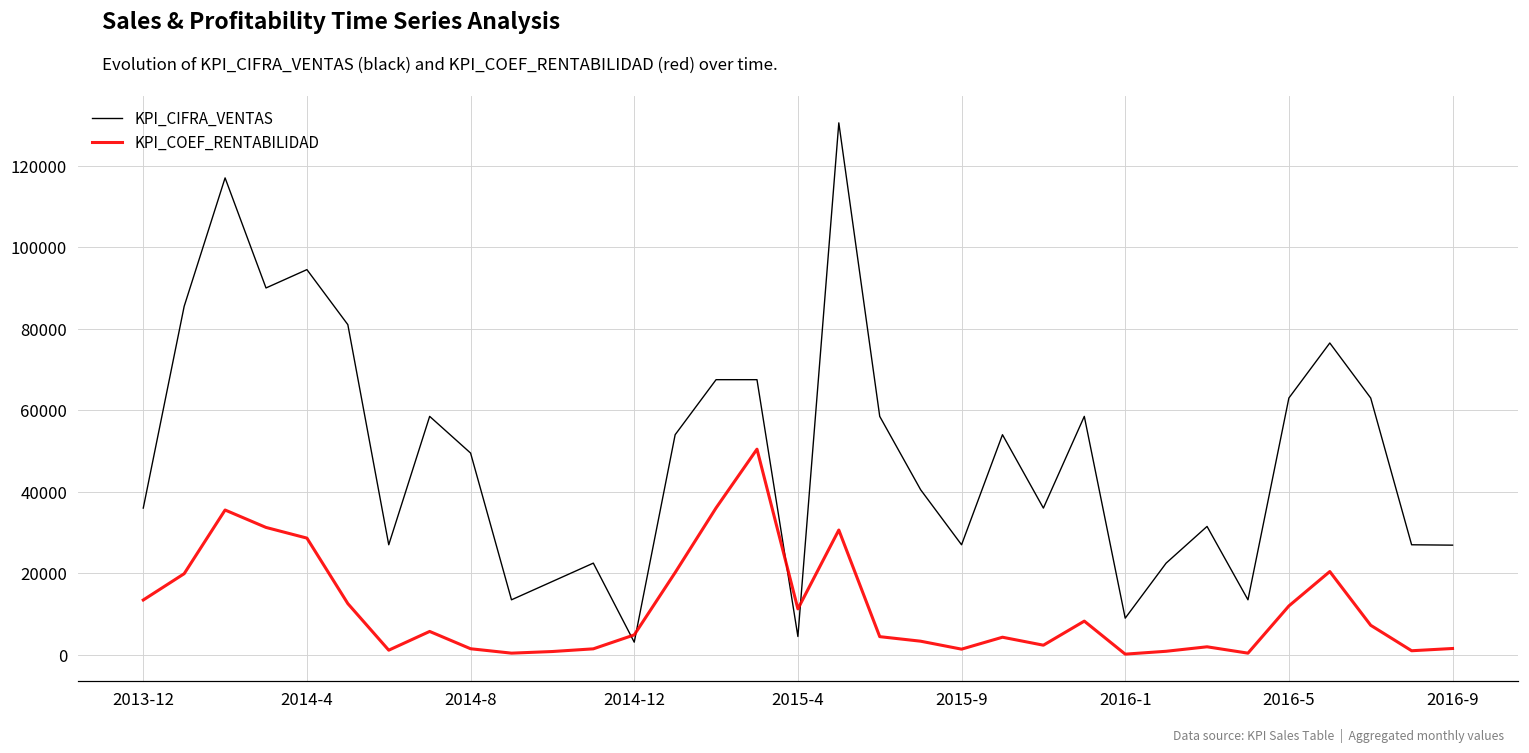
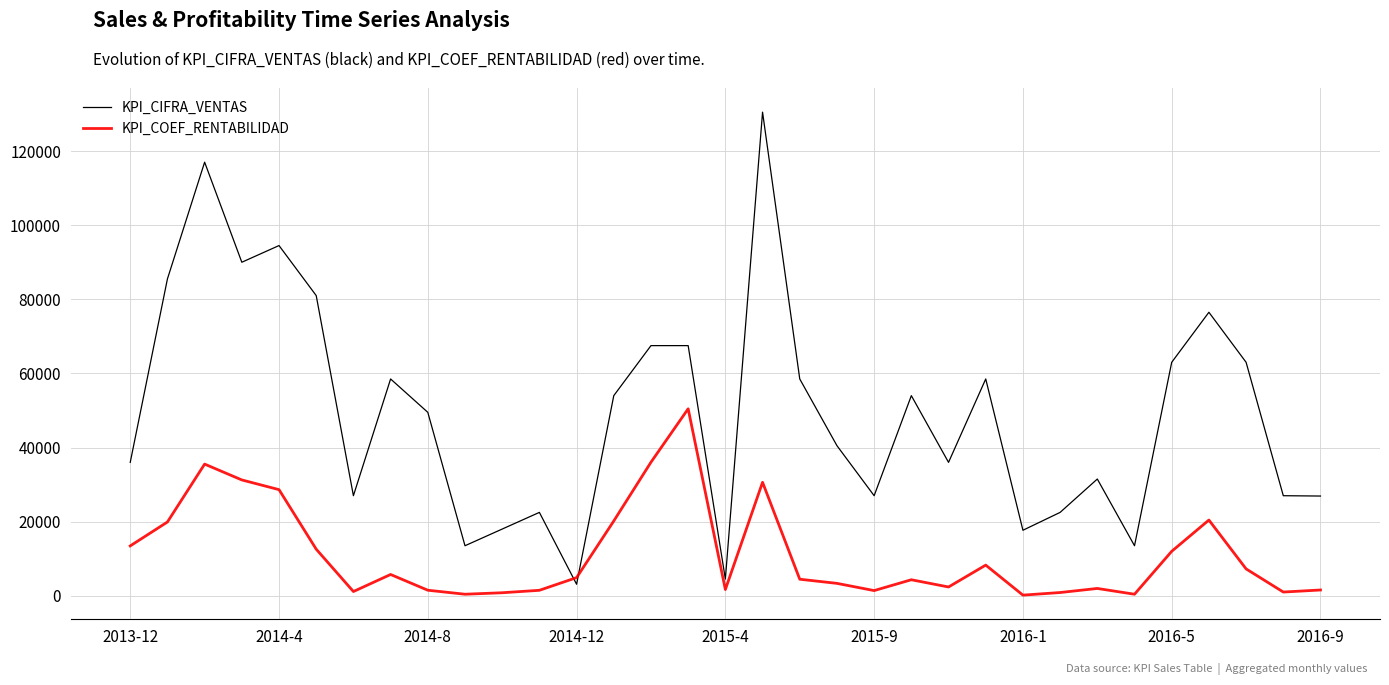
KPI_COEF_RENTABILIDAD, 2015-4: 11000 -> 2000
KPI_CIFRA_VENTAS, 2016-1: 9000 -> 18000
